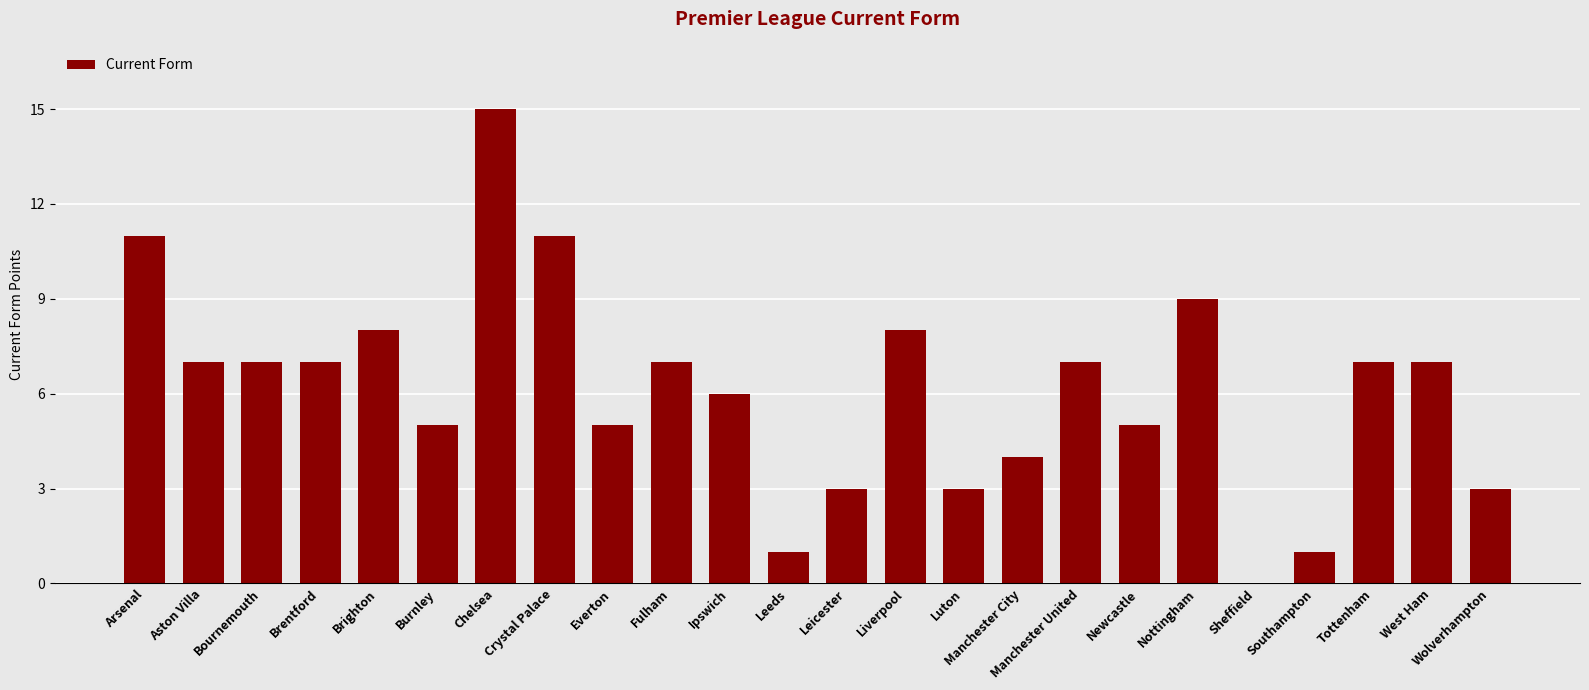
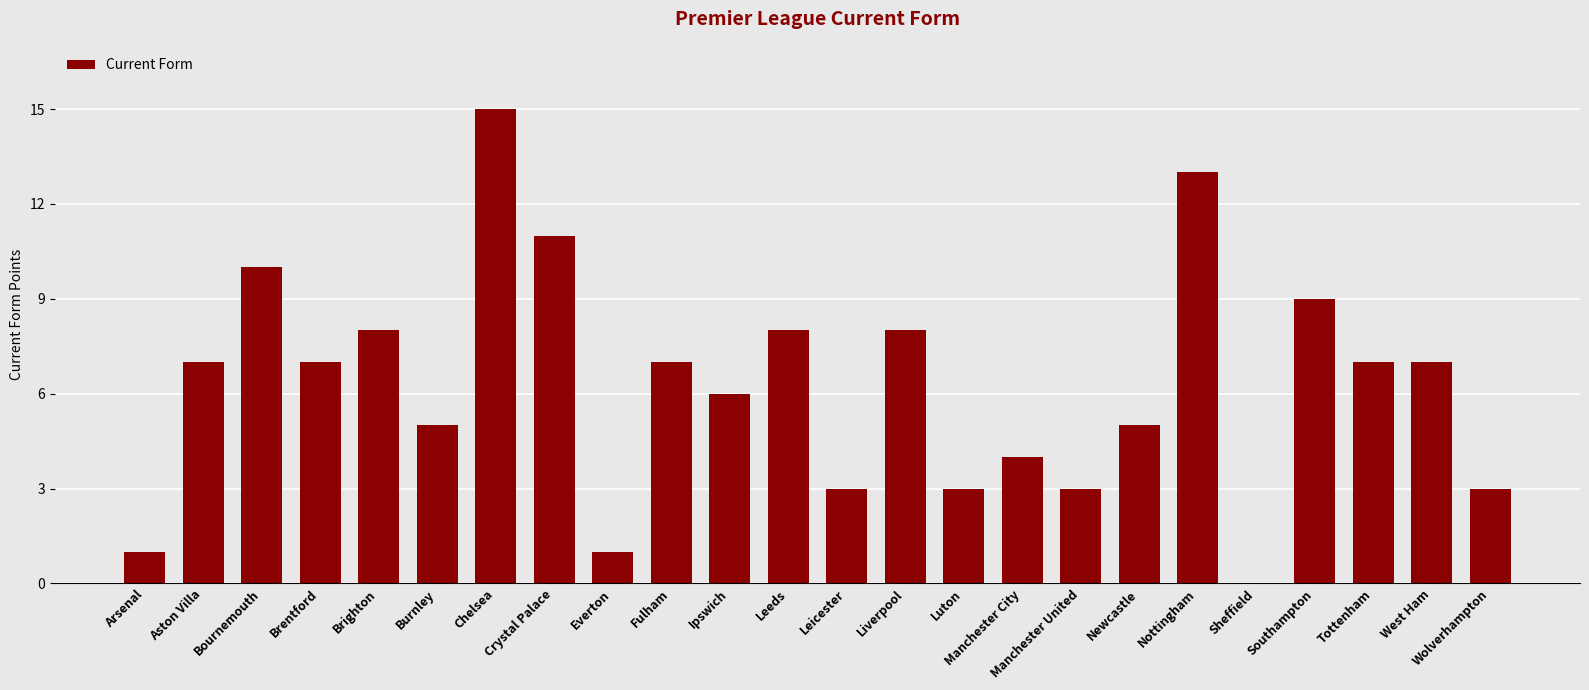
Arsenal: 11 -> 1
Bournemouth: 7 -> 10
Everton: 5 -> 1
Leeds: 1 -> 8
Manchester United: 7 -> 3
Nottingham: 9 -> 13
Southampton: 1 -> 9
